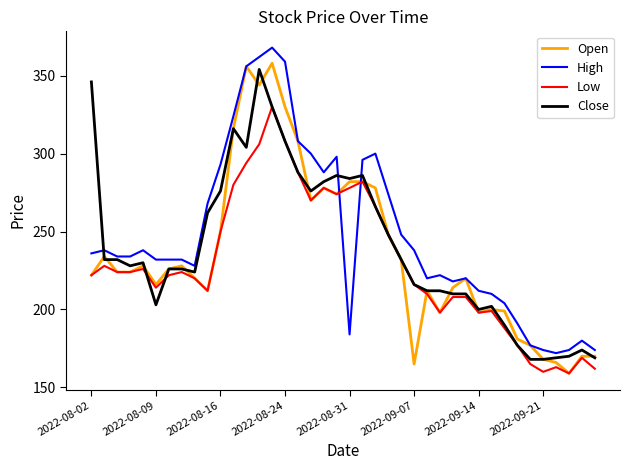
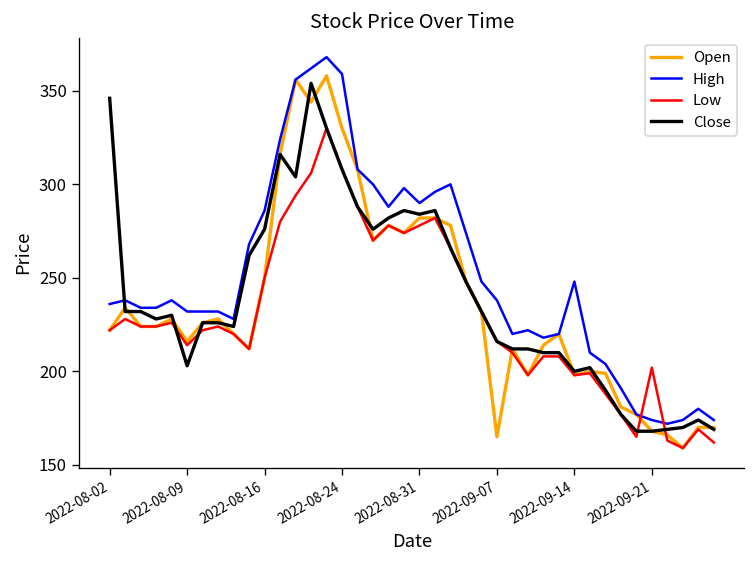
High, 2022-08-16: 293 -> 286
High, 2022-08-31: 184 -> 290
High, 2022-09-14: 212 -> 248
Low, 2022-09-21: 160 -> 202
